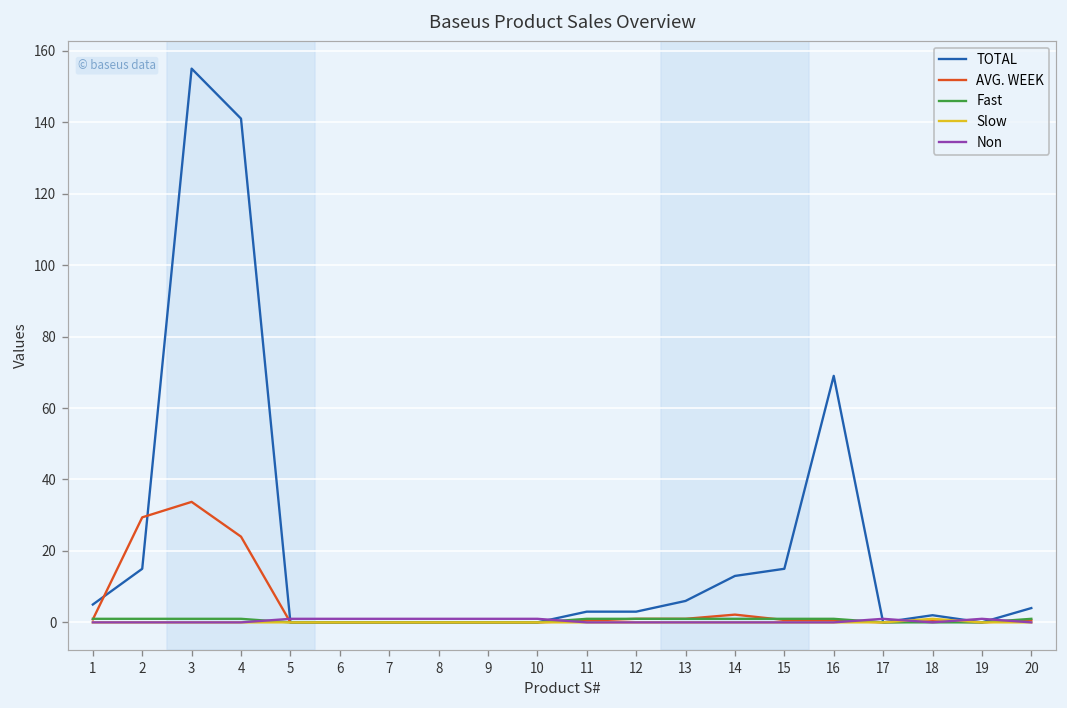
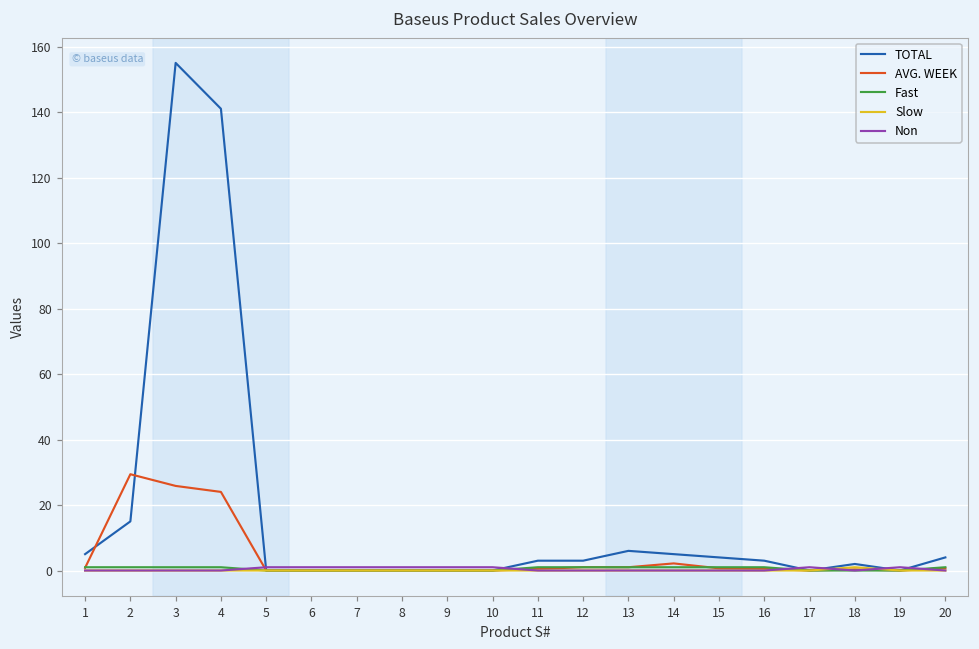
AVG. WEEK, 3: 34 -> 26
TOTAL, 14: 13 -> 5
TOTAL, 15: 15 -> 4
TOTAL, 16: 69 -> 3
